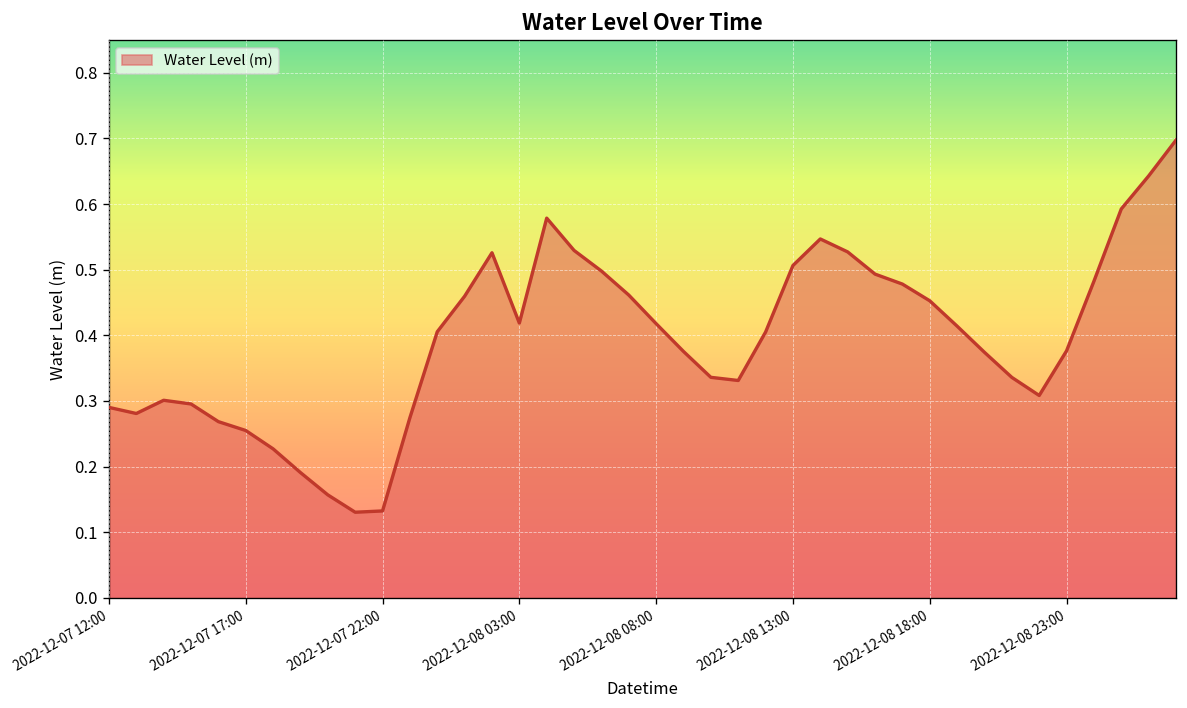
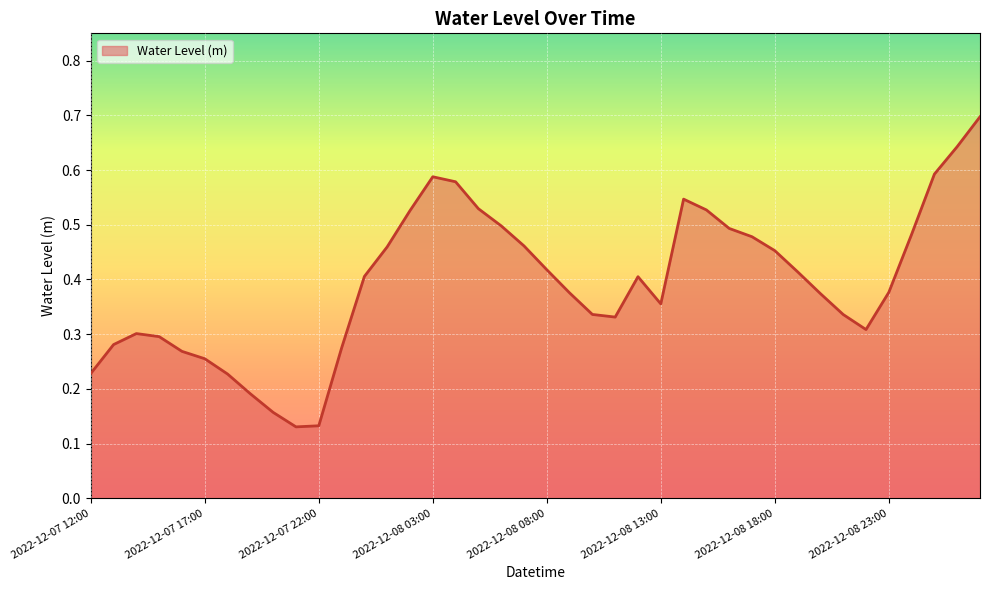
2022-12-07 12:00: 0.29 -> 0.23
2022-12-08 03:00: 0.42 -> 0.59
2022-12-08 13:00: 0.51 -> 0.36
